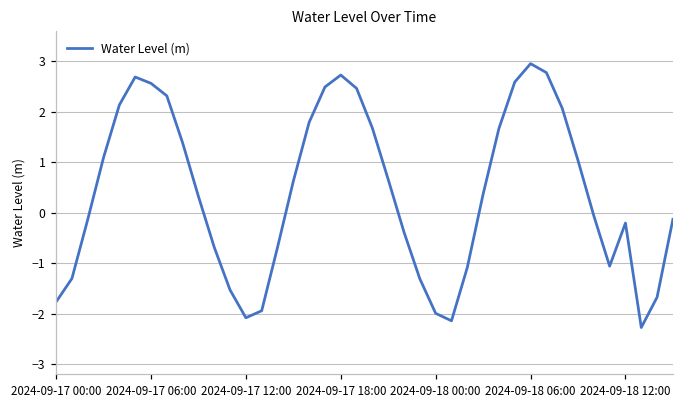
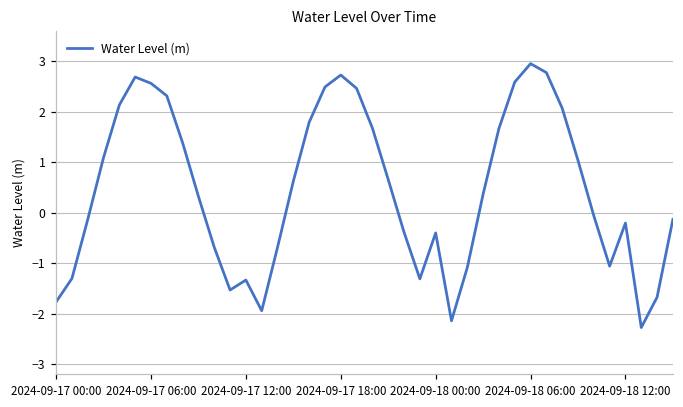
2024-09-17 12:00: -2.1 -> -1.3
2024-09-18 00:00: -2.0 -> -0.4
